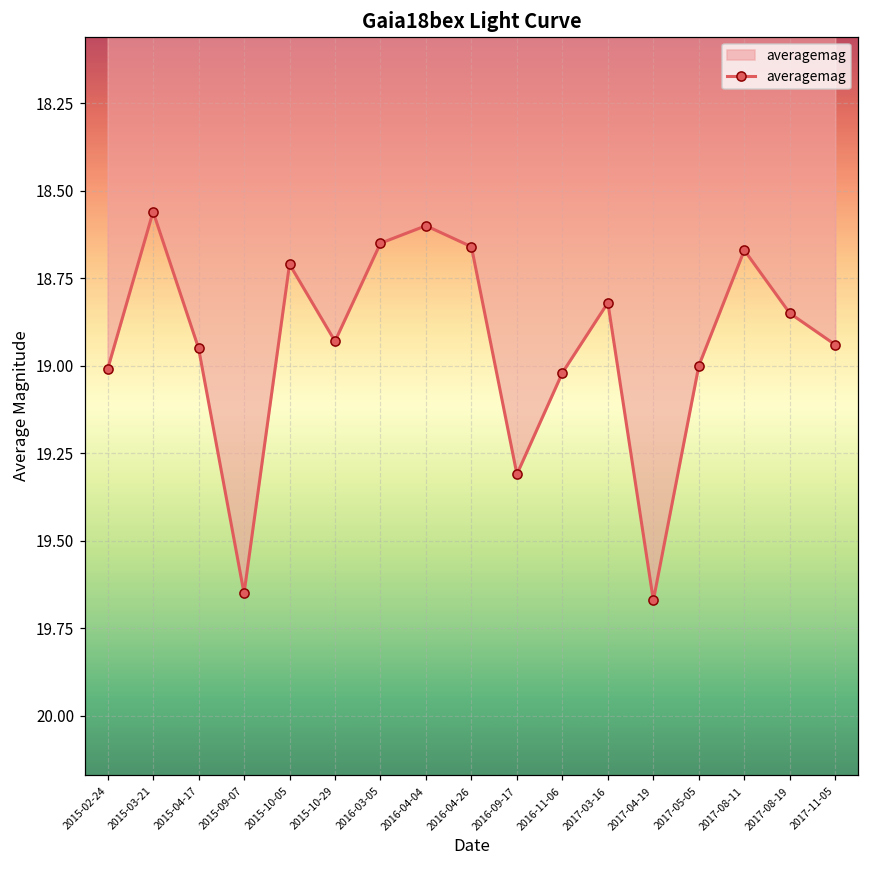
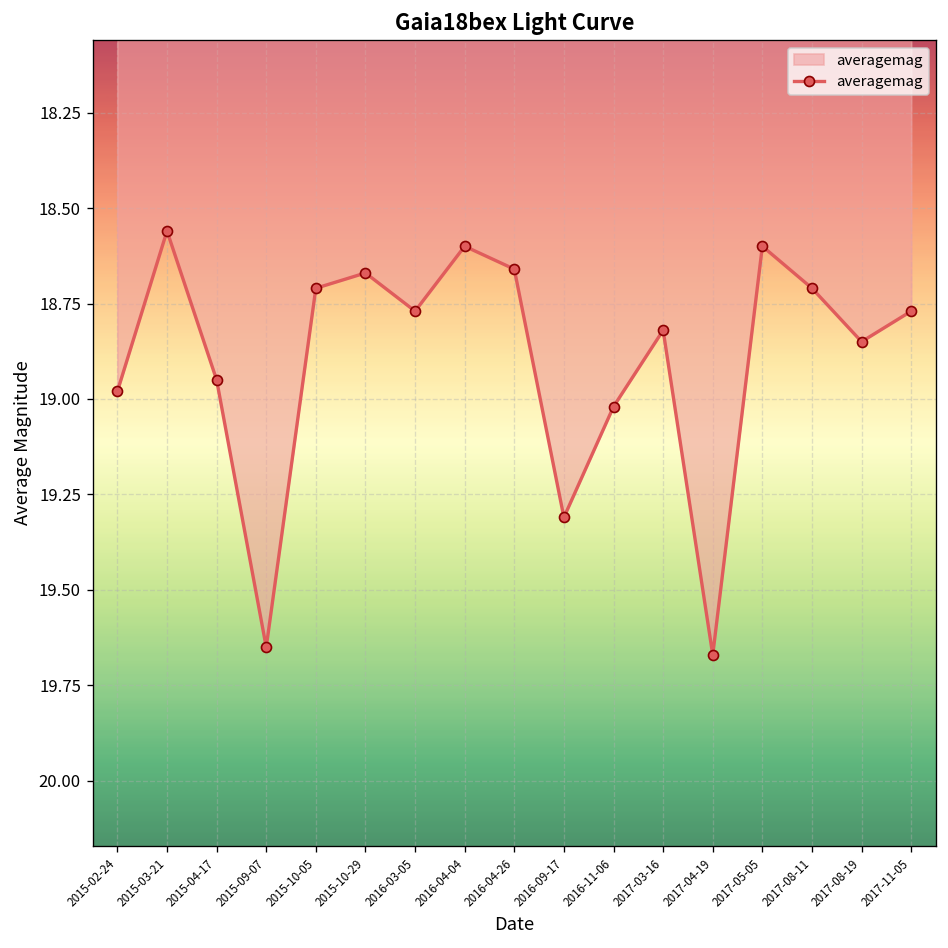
2015-02-24: 19.01 -> 18.98
2015-10-29: 18.93 -> 18.67
2016-03-05: 18.65 -> 18.77
2017-05-05: 19.0 -> 18.6
2017-08-11: 18.67 -> 18.71
2017-11-05: 18.94 -> 18.77
